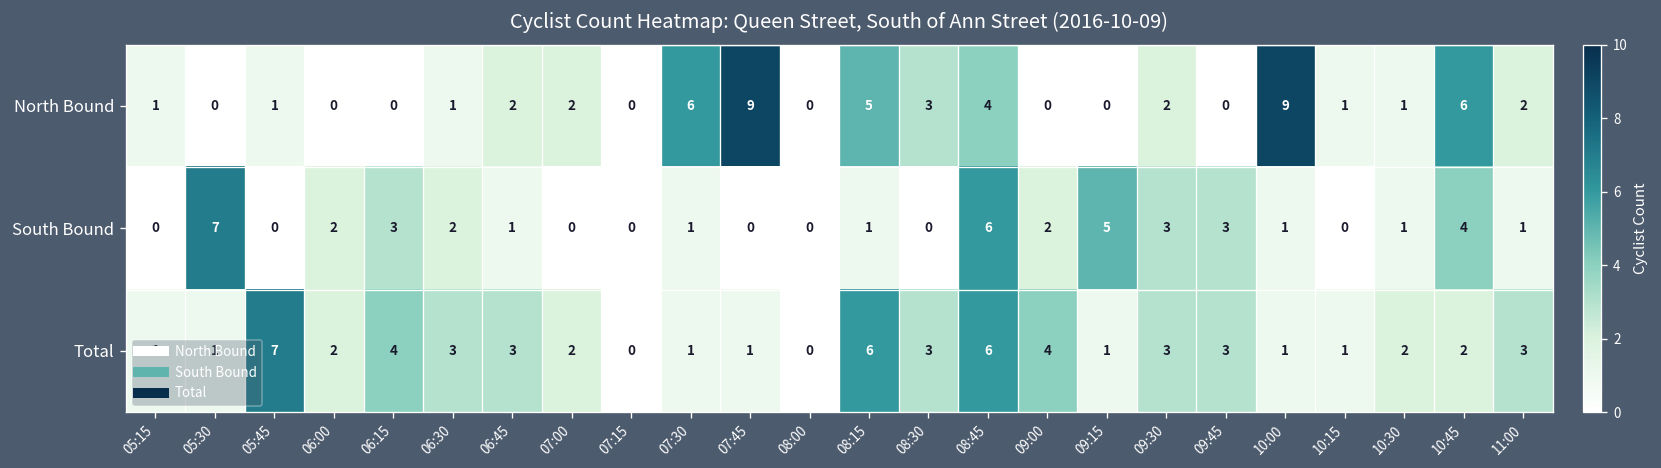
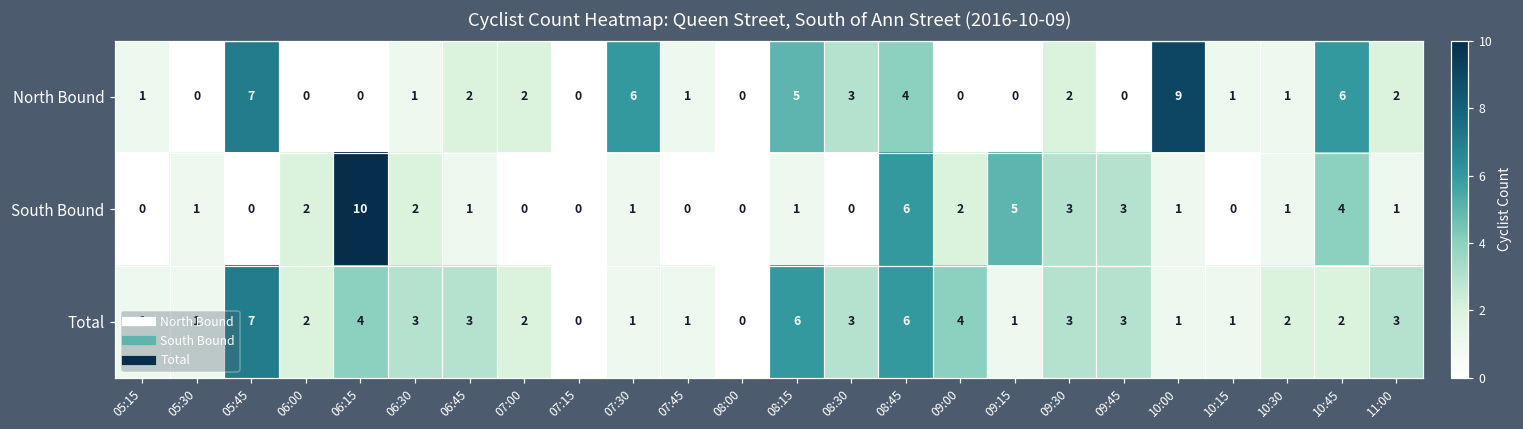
North Bound, 05:45: 1 -> 7
North Bound, 07:45: 9 -> 1
South Bound, 05:30: 7 -> 1
South Bound, 06:15: 3 -> 10
